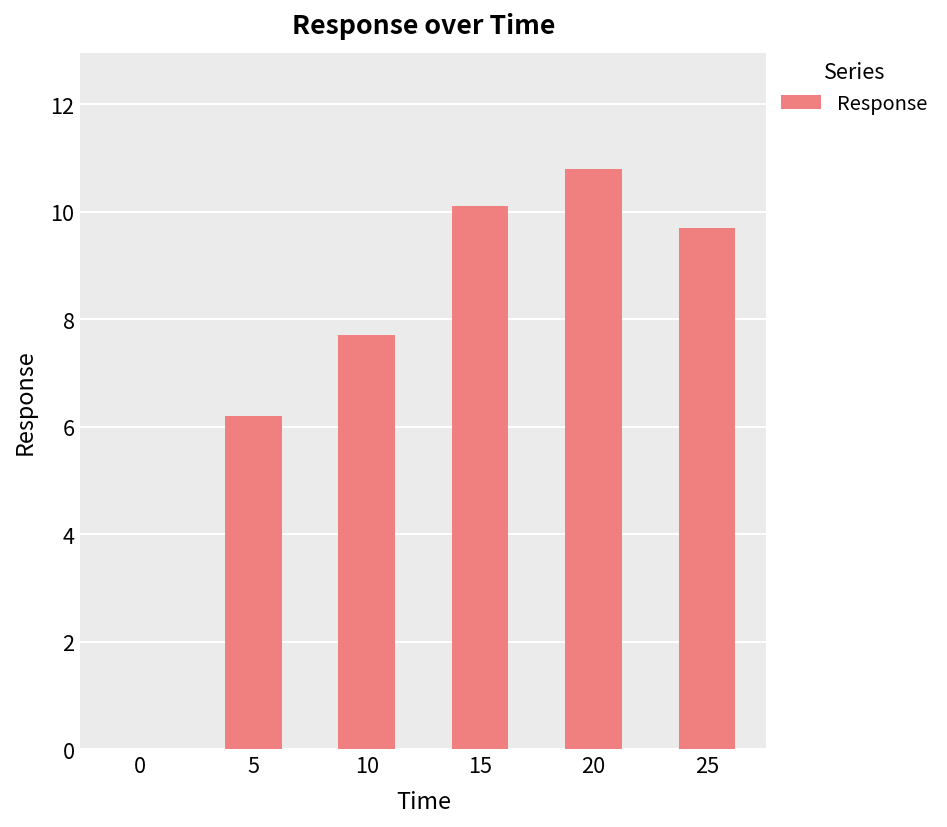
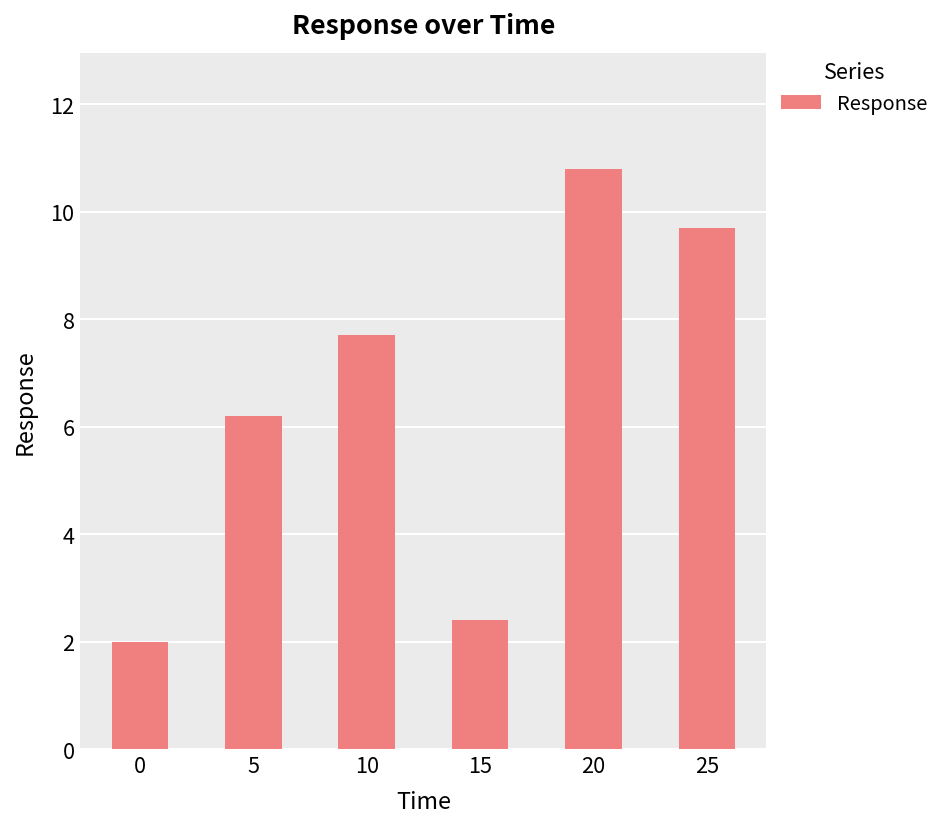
0: 0 -> 2
15: 10.1 -> 2.4
